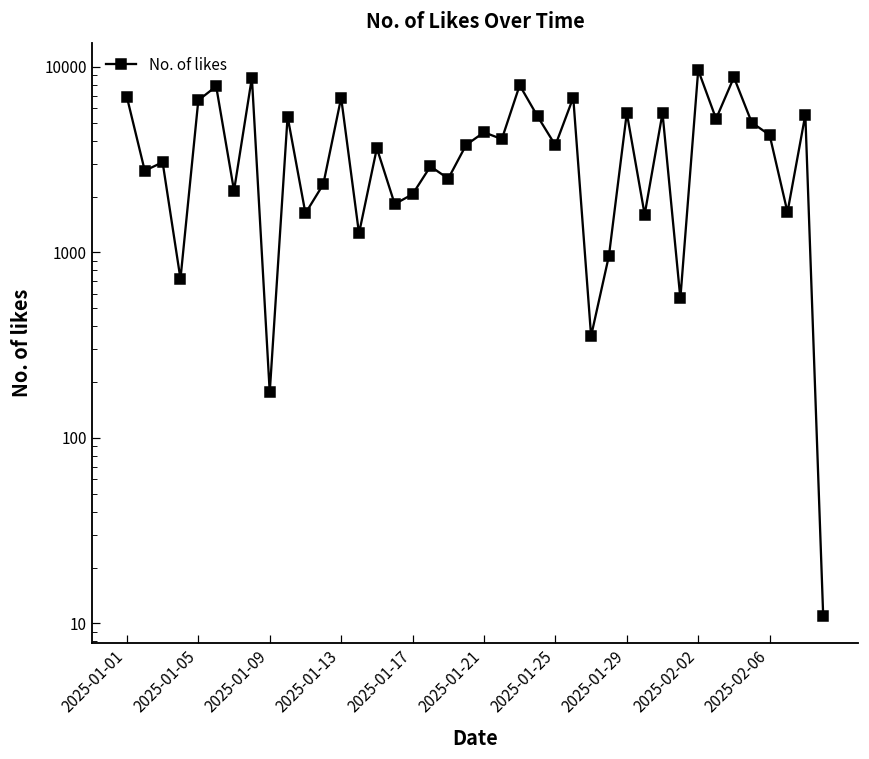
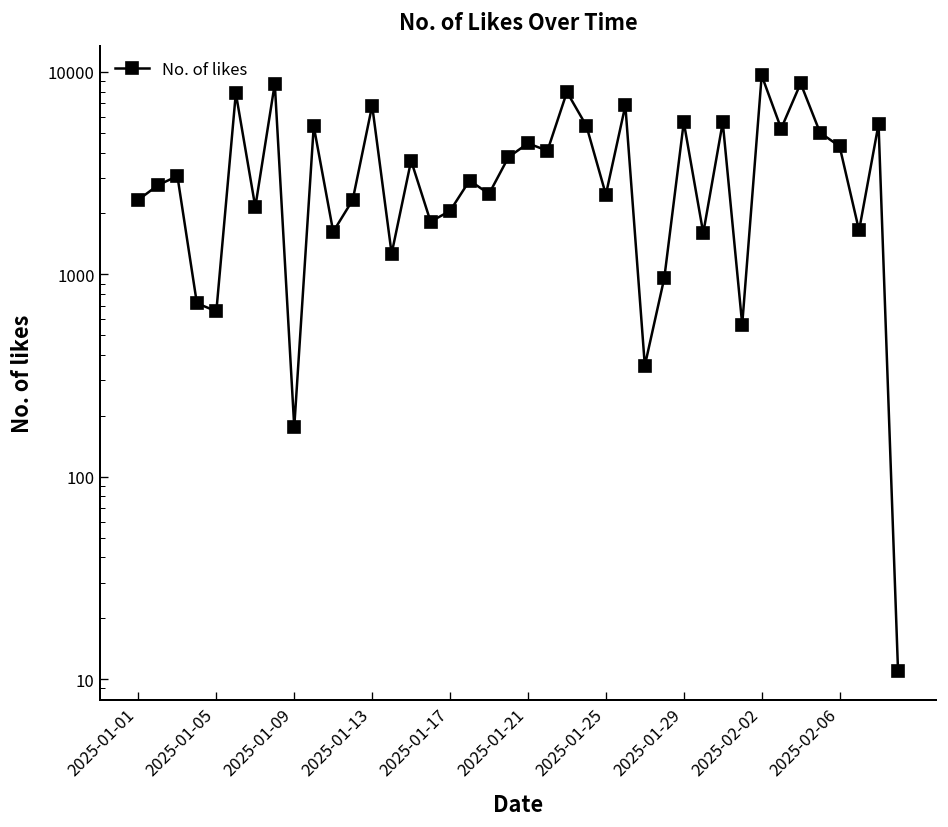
2025-01-01: 6900 -> 2300
2025-01-05: 6600 -> 660
2025-01-25: 3800 -> 2500
